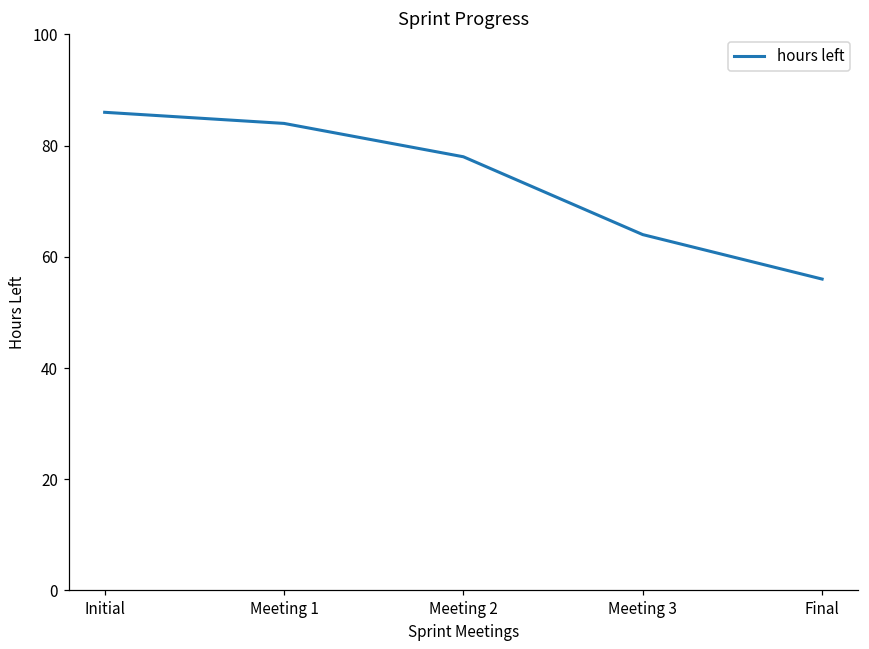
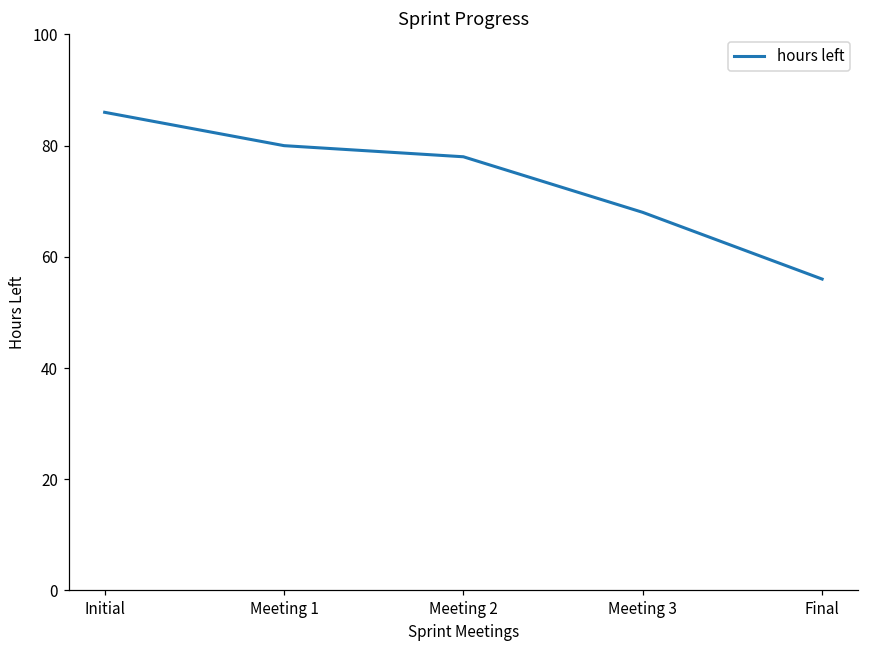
Meeting 1: 84 -> 80
Meeting 3: 64 -> 68
